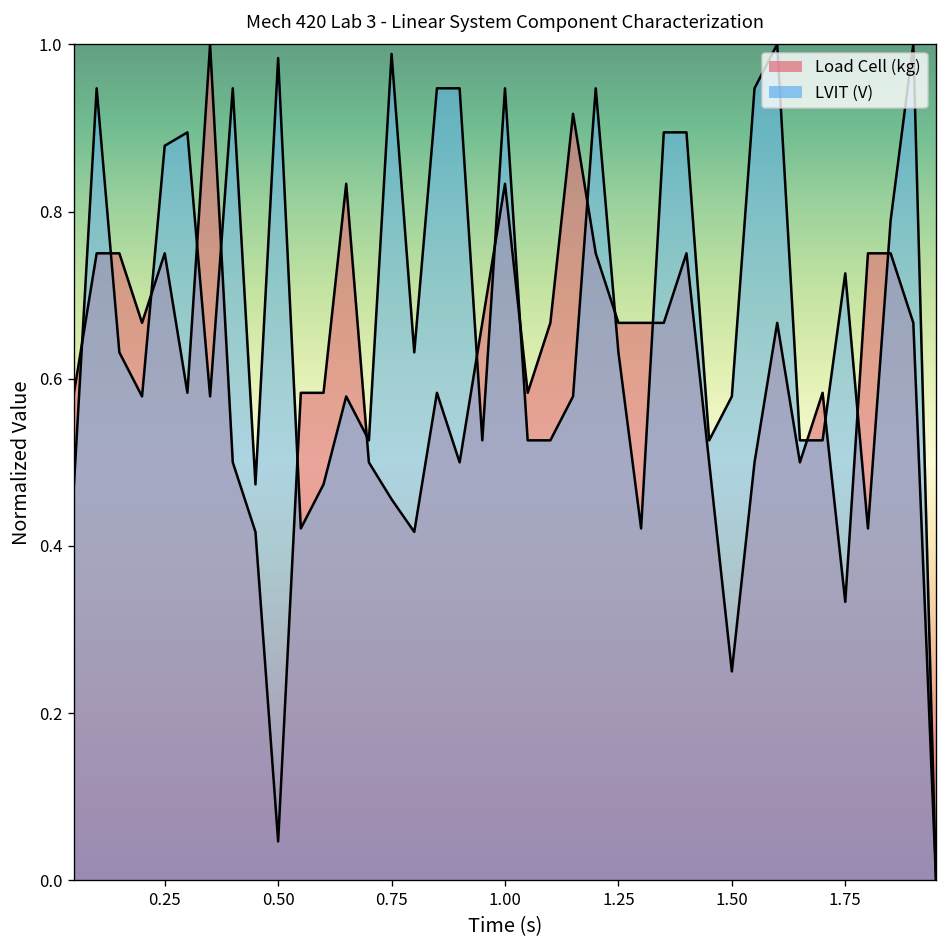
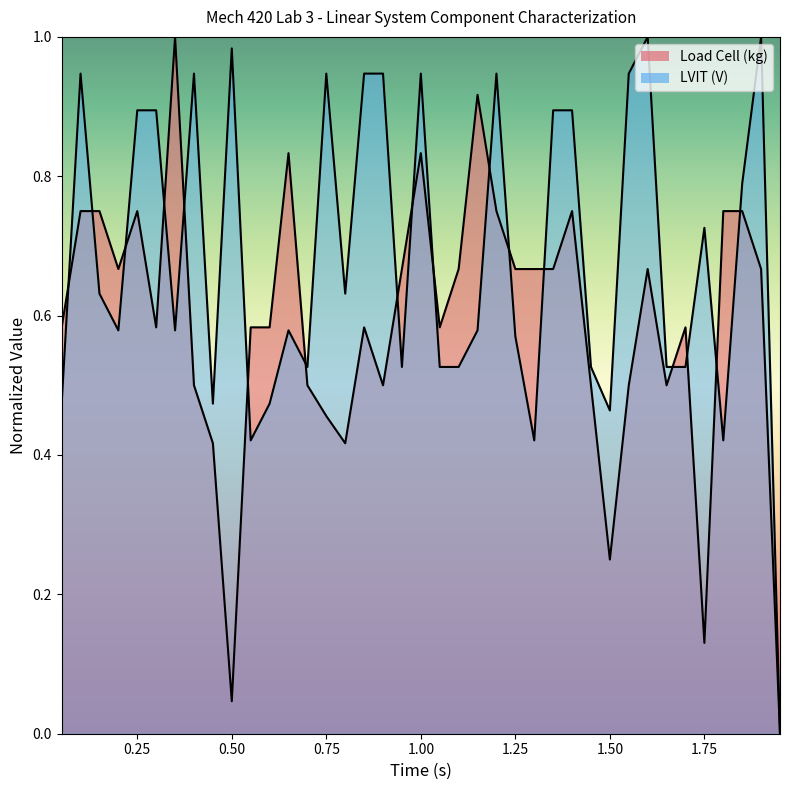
LVIT (V), 0.25: 0.88 -> 0.89
LVIT (V), 0.75: 0.99 -> 0.95
LVIT (V), 1.25: 0.63 -> 0.57
LVIT (V), 1.50: 0.58 -> 0.46
Load Cell (kg), 1.75: 0.33 -> 0.13
